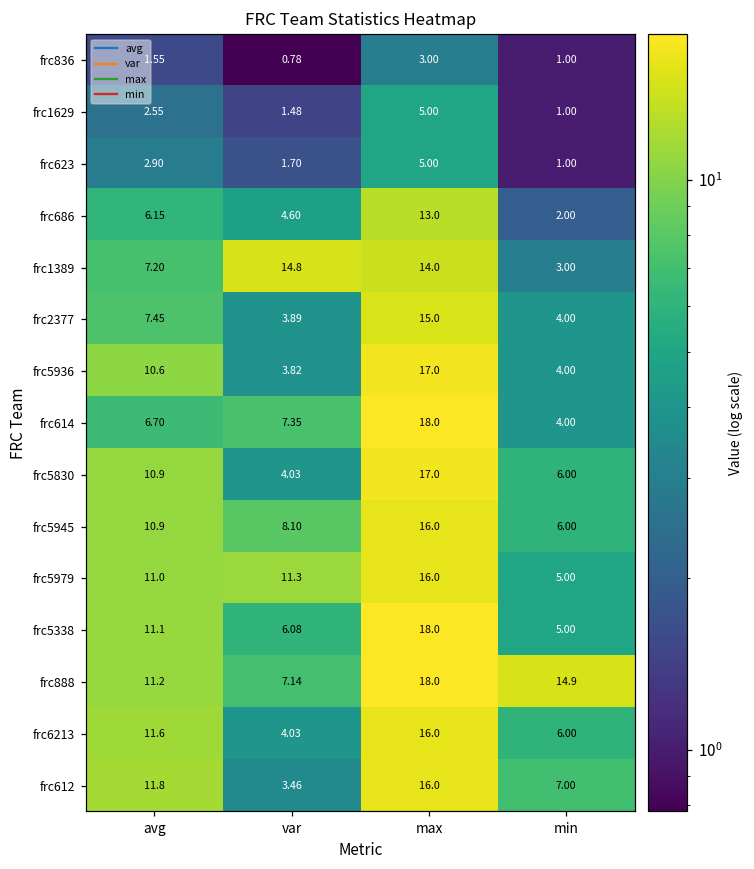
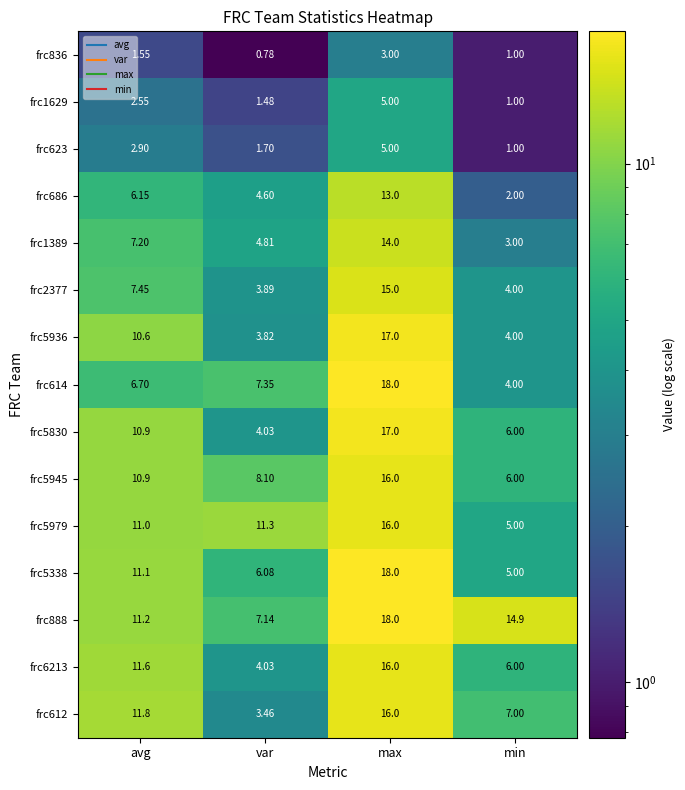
frc1389, var: 14.8 -> 4.81
